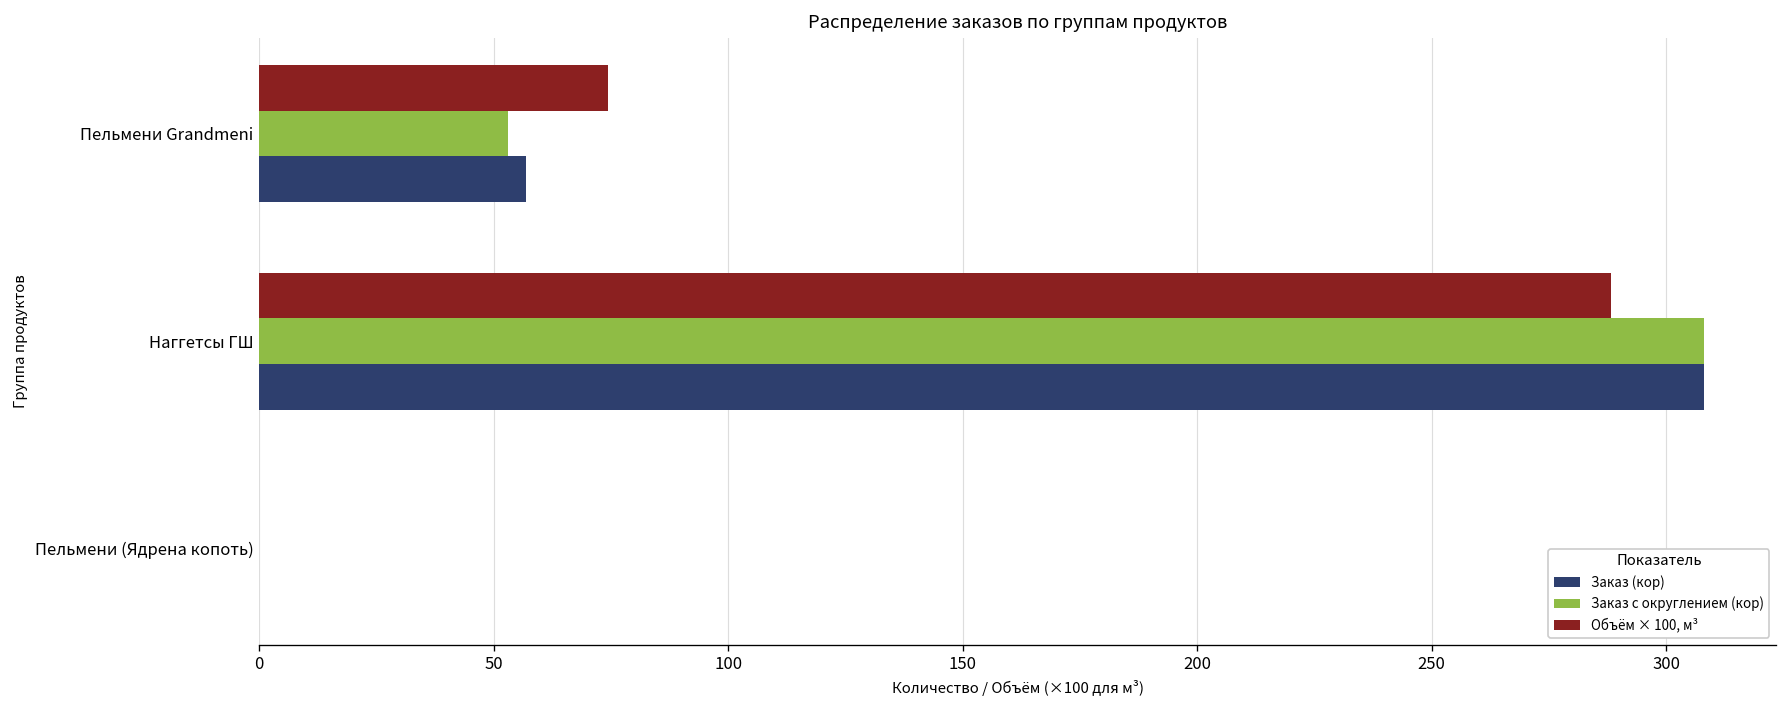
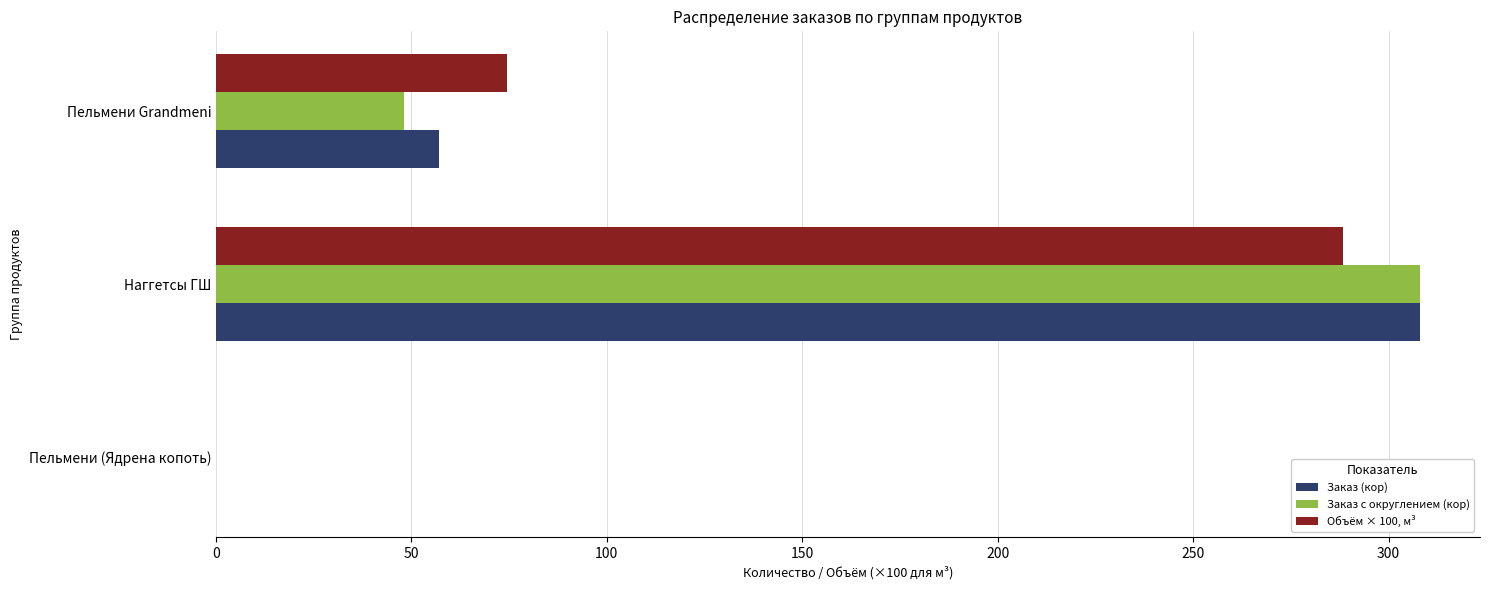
Заказ с округлением (кор), Пельмени Grandmeni: 53 -> 48
